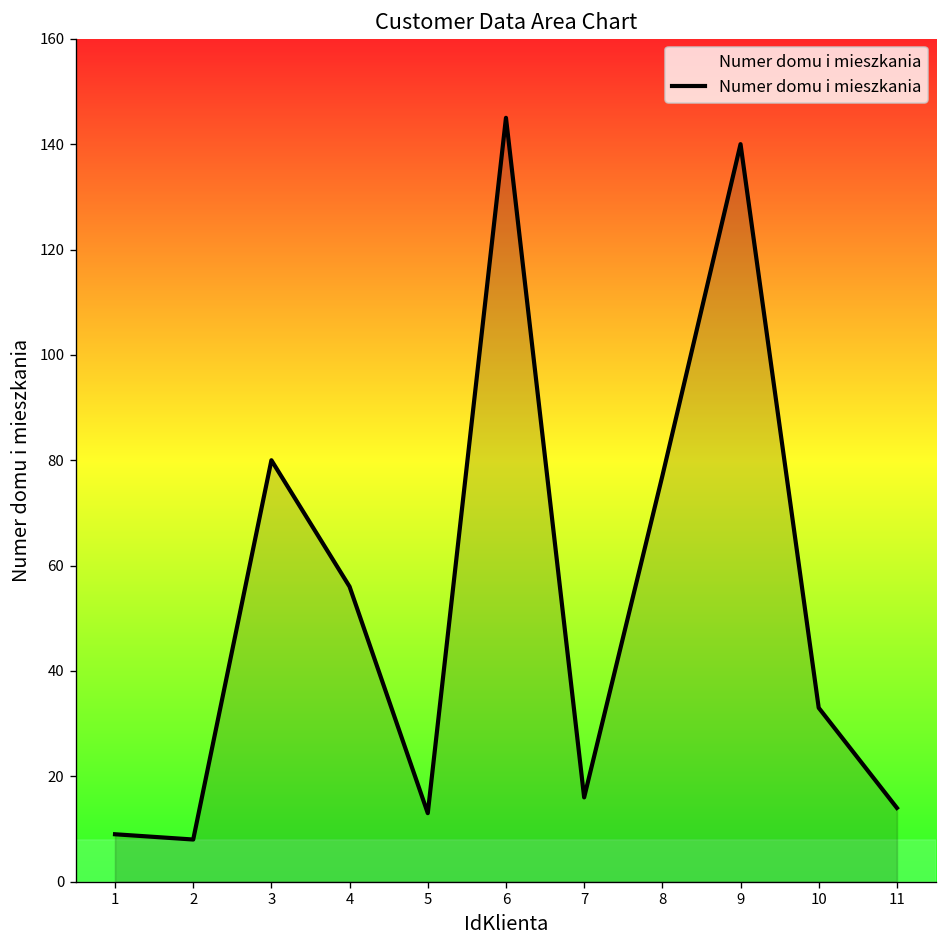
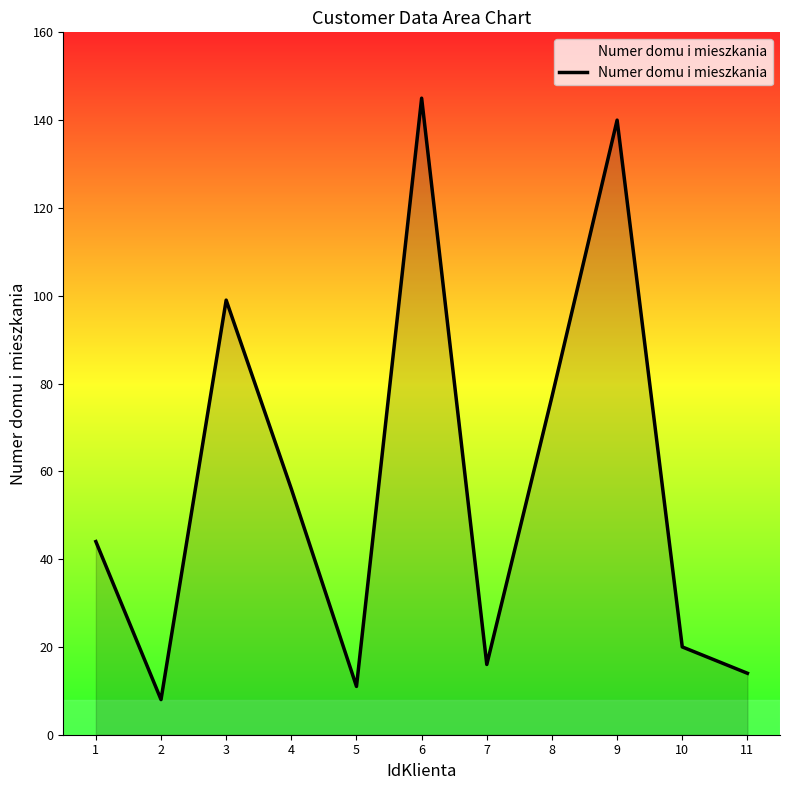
1: 9 -> 44
3: 80 -> 99
5: 13 -> 11
10: 33 -> 20
